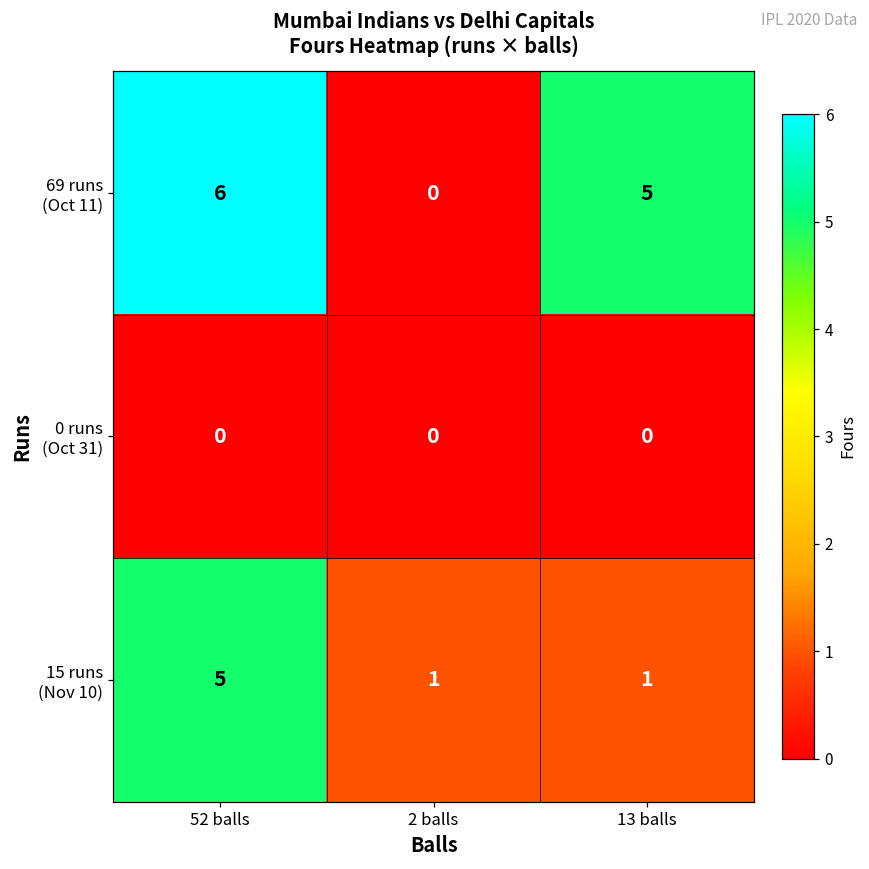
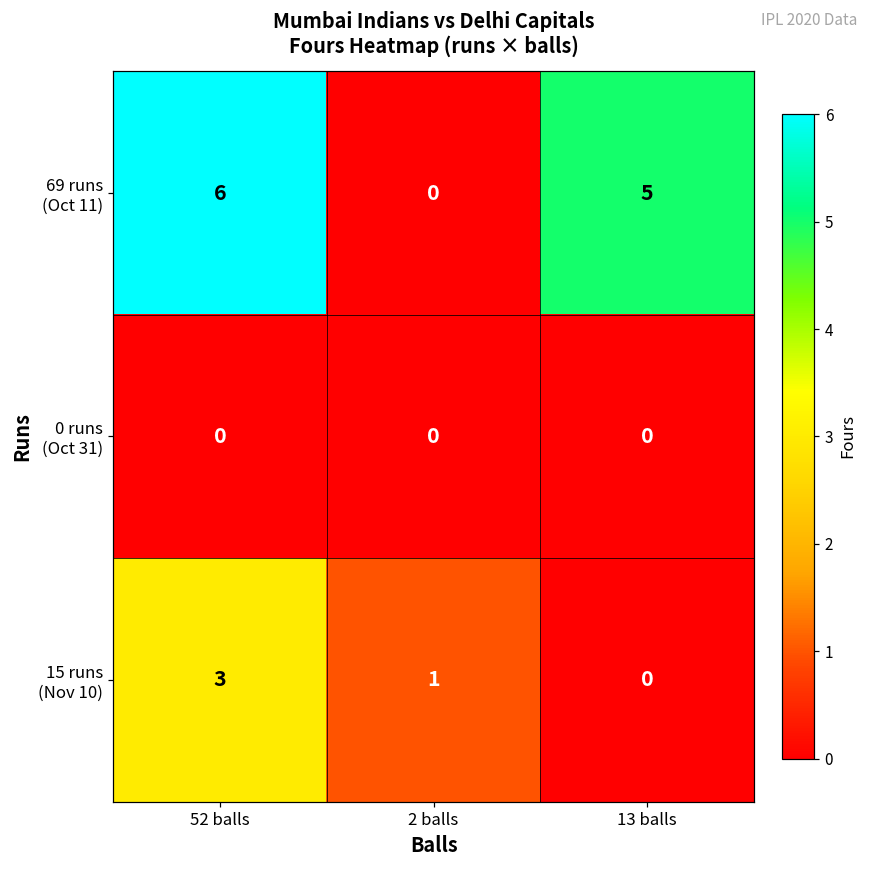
15 runs (Nov 10), 52 balls: 5 -> 3
15 runs (Nov 10), 13 balls: 1 -> 0
